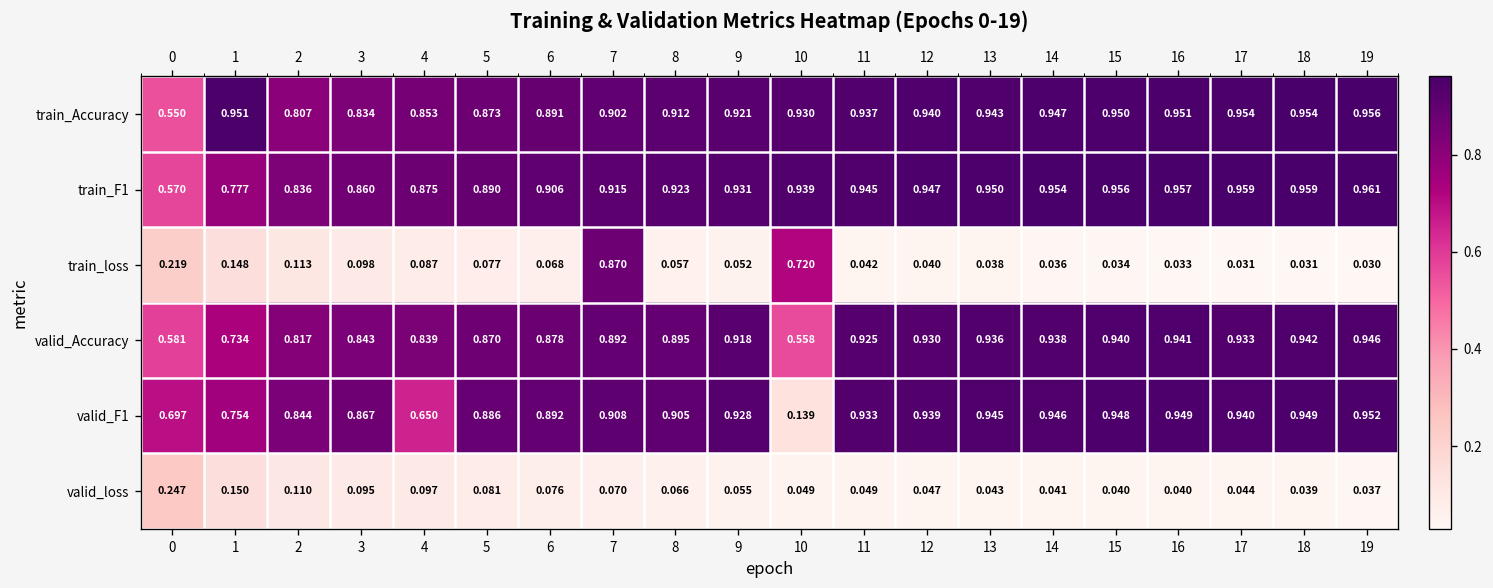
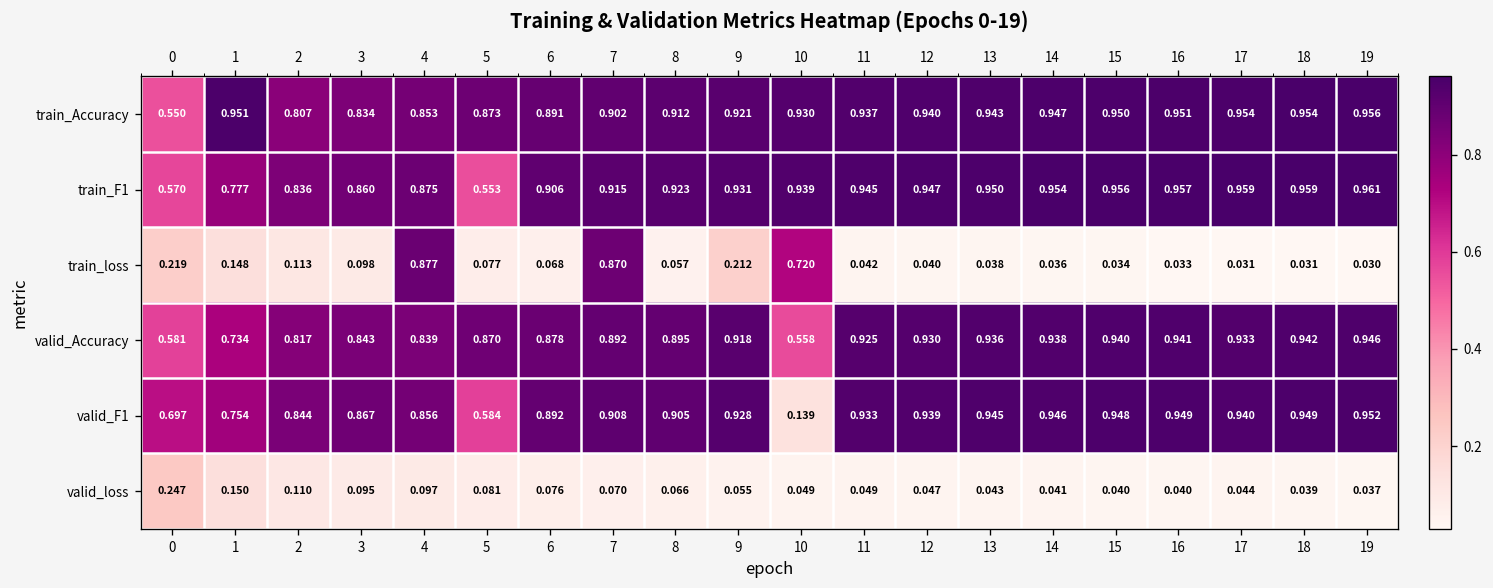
train_F1, 5: 0.890 -> 0.553
train_loss, 4: 0.087 -> 0.877
train_loss, 9: 0.052 -> 0.212
valid_F1, 4: 0.650 -> 0.856
valid_F1, 5: 0.886 -> 0.584
